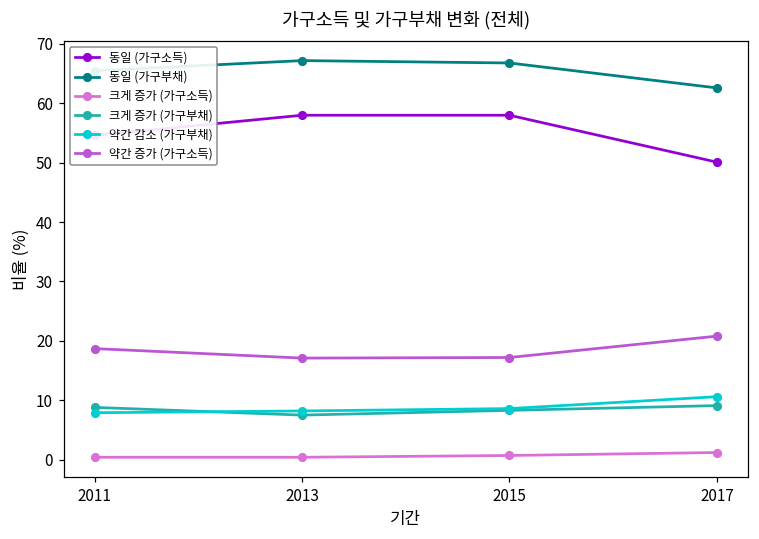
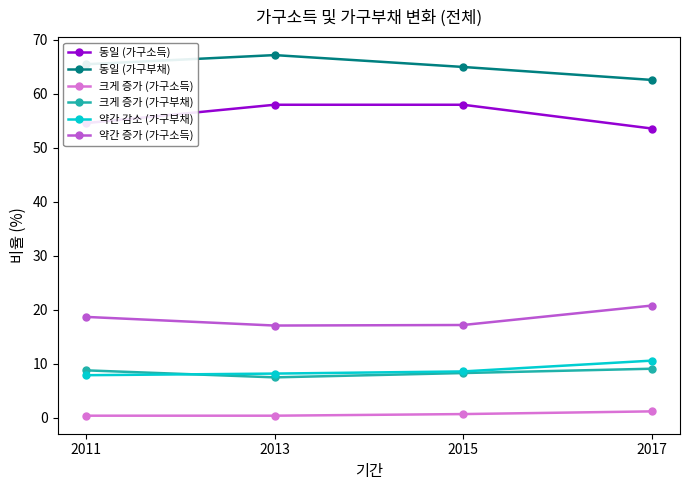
동일 (가구부채), 2015: 67 -> 65
동일 (가구소득), 2017: 50 -> 54
